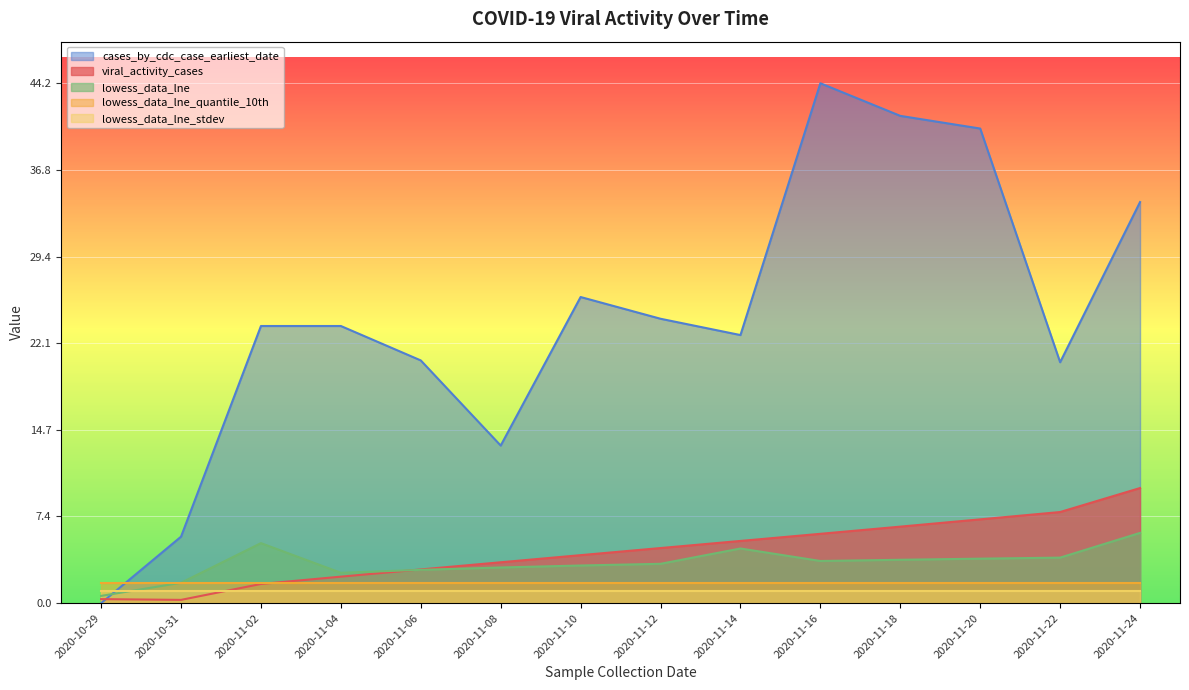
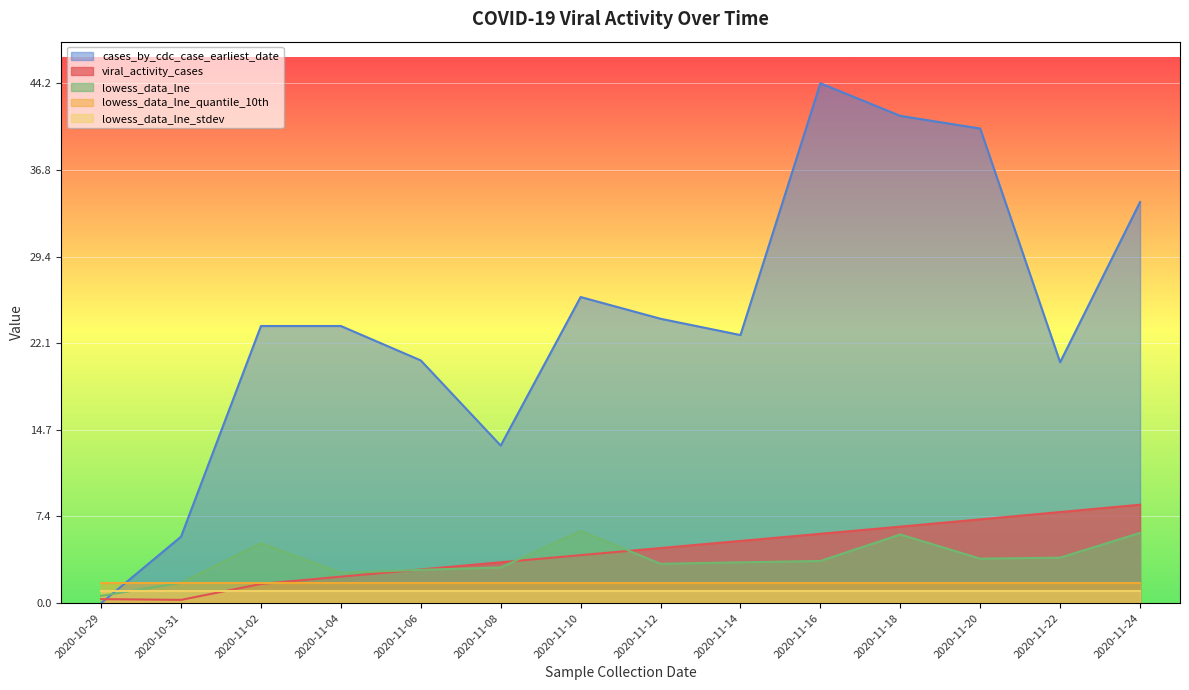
lowess_data_lne, 2020-11-10: 3.2 -> 6.1
lowess_data_lne, 2020-11-14: 4.6 -> 3.5
lowess_data_lne, 2020-11-18: 3.7 -> 5.8
viral_activity_cases, 2020-11-24: 9.8 -> 8.4
